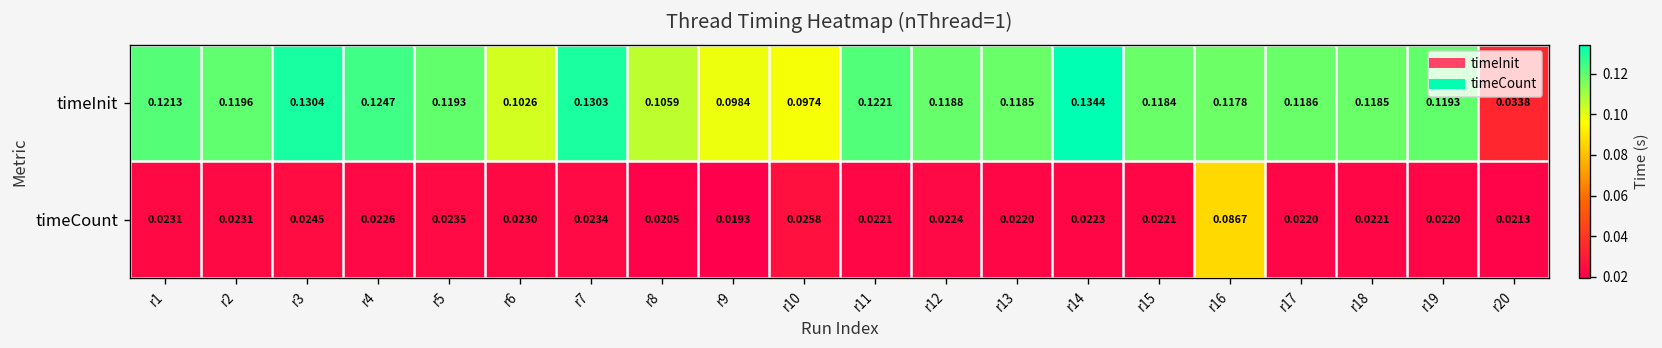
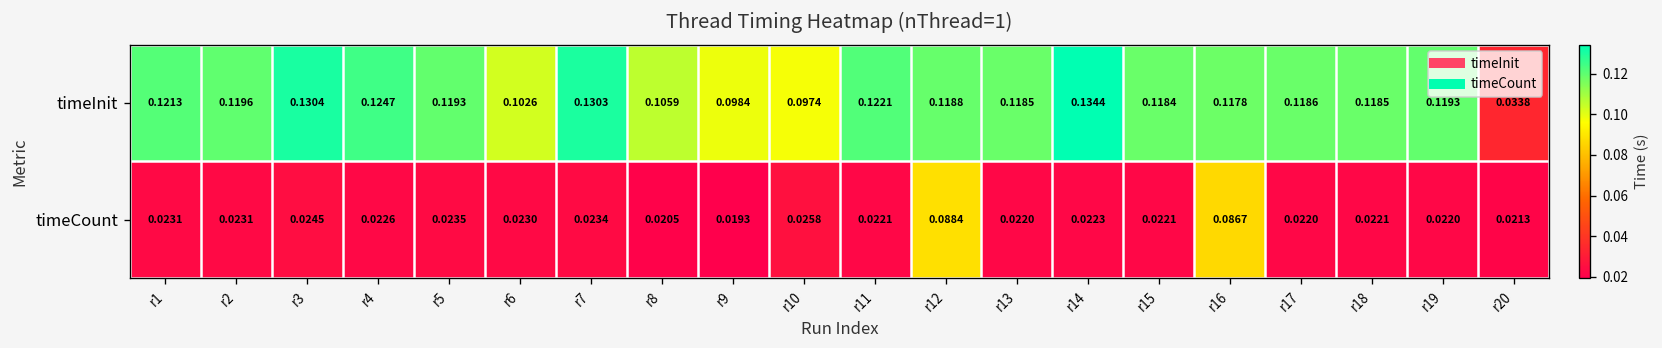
timeCount, r12: 0.0224 -> 0.0884
